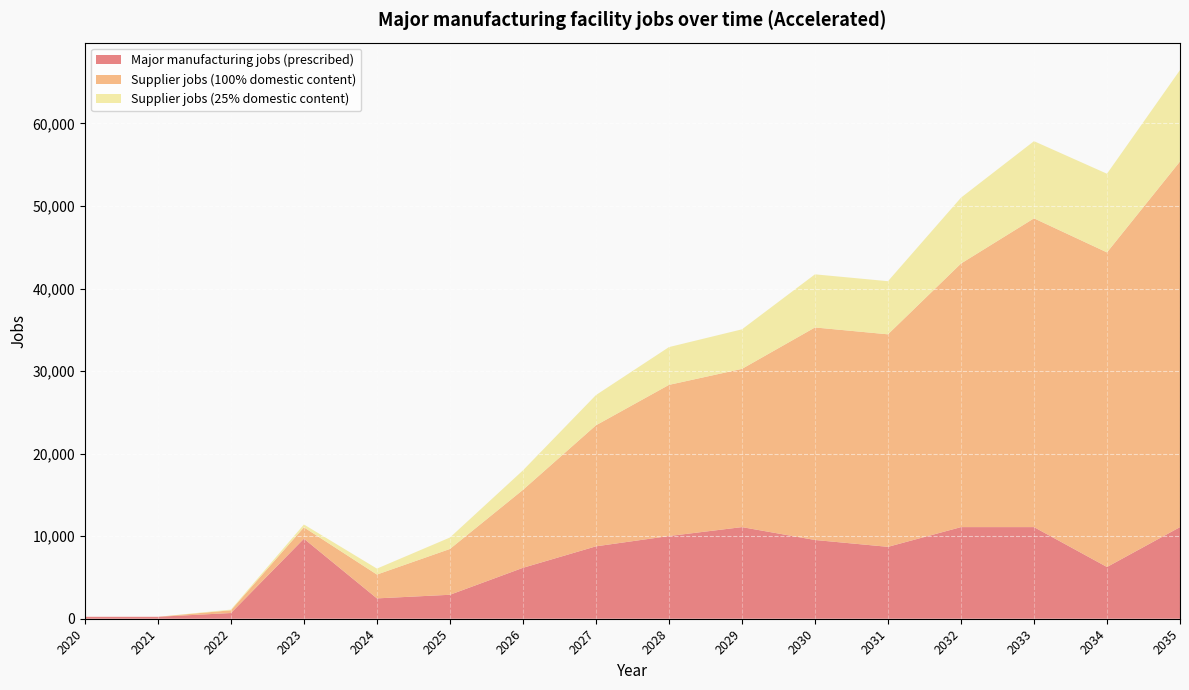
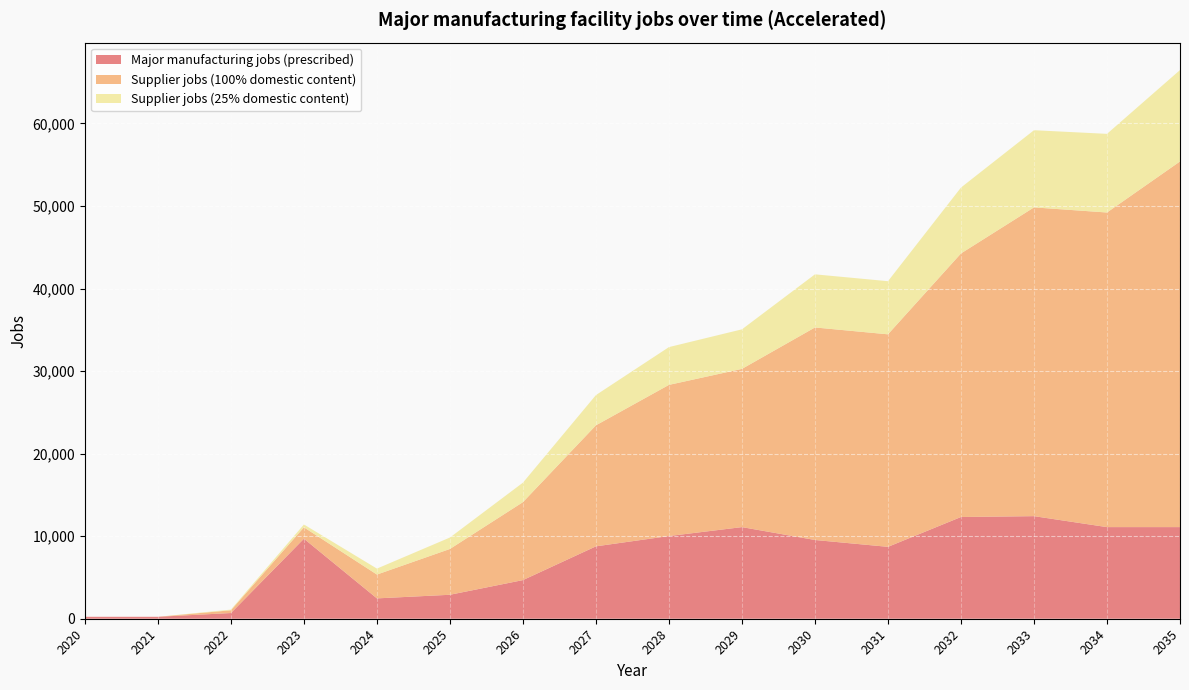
Major manufacturing jobs (prescribed), 2026: 6,000 -> 5,000
Major manufacturing jobs (prescribed), 2032: 11,000 -> 12,000
Major manufacturing jobs (prescribed), 2033: 11,000 -> 12,000
Major manufacturing jobs (prescribed), 2034: 6,000 -> 11,000
